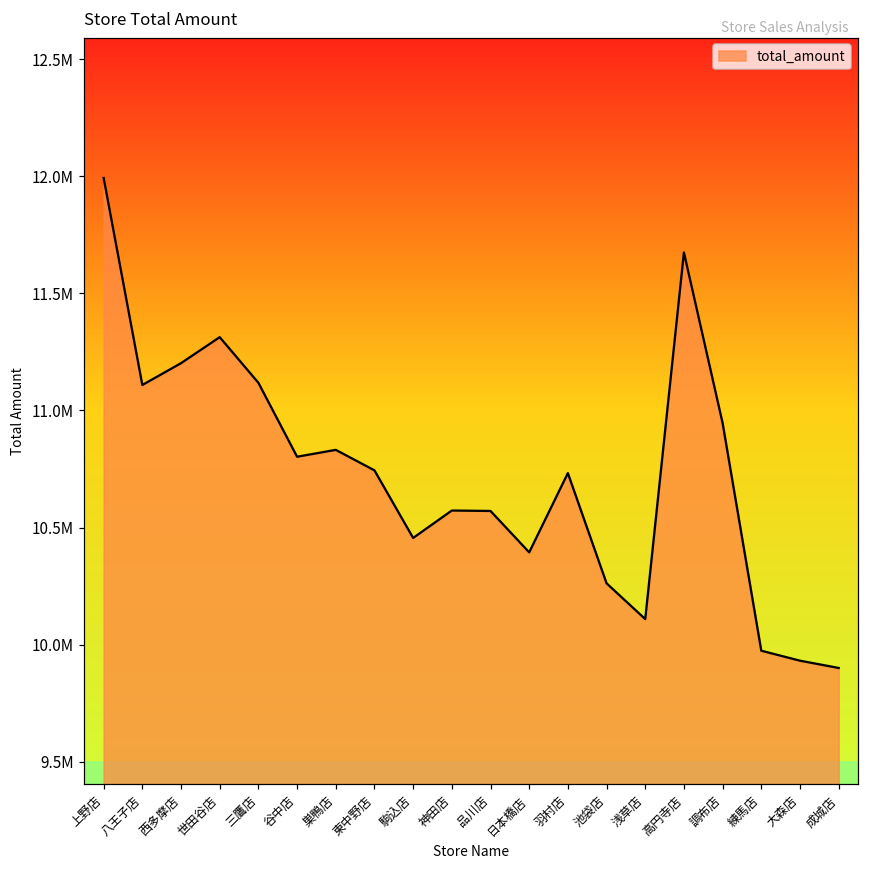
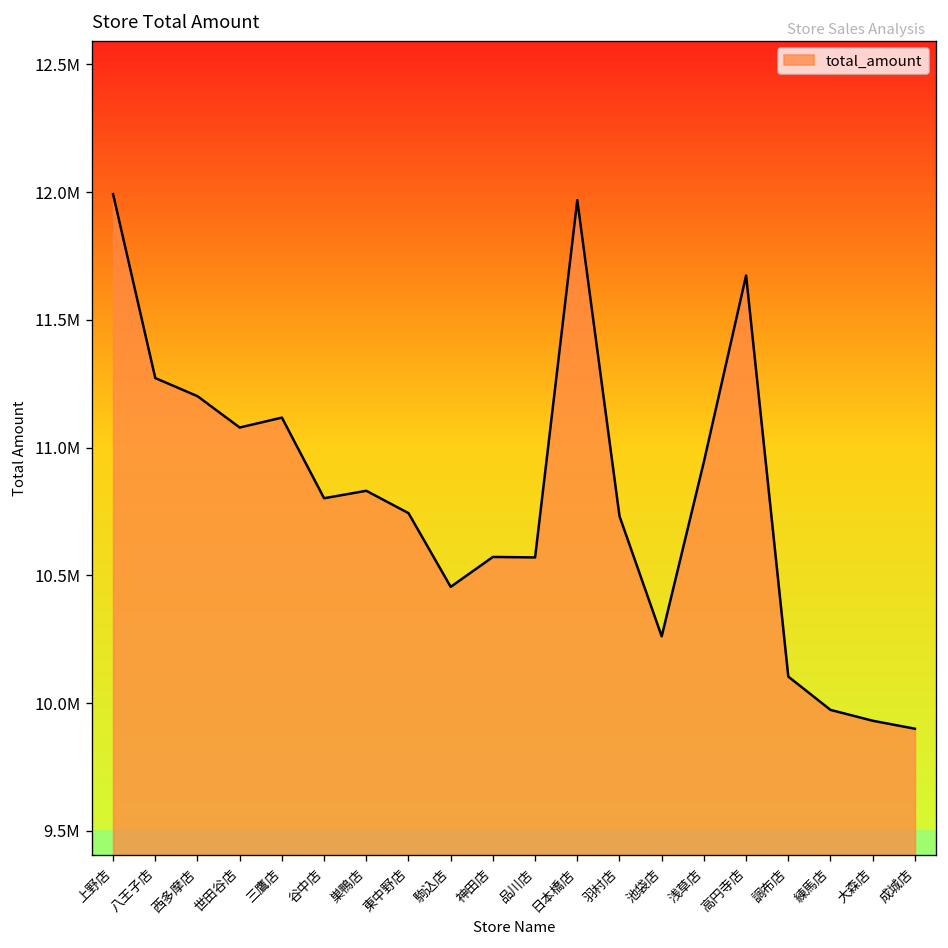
八王子店: 11110000 -> 11270000
世田谷店: 11310000 -> 11080000
日本橋店: 10390000 -> 11970000
浅草店: 10110000 -> 10950000
調布店: 10950000 -> 10100000
